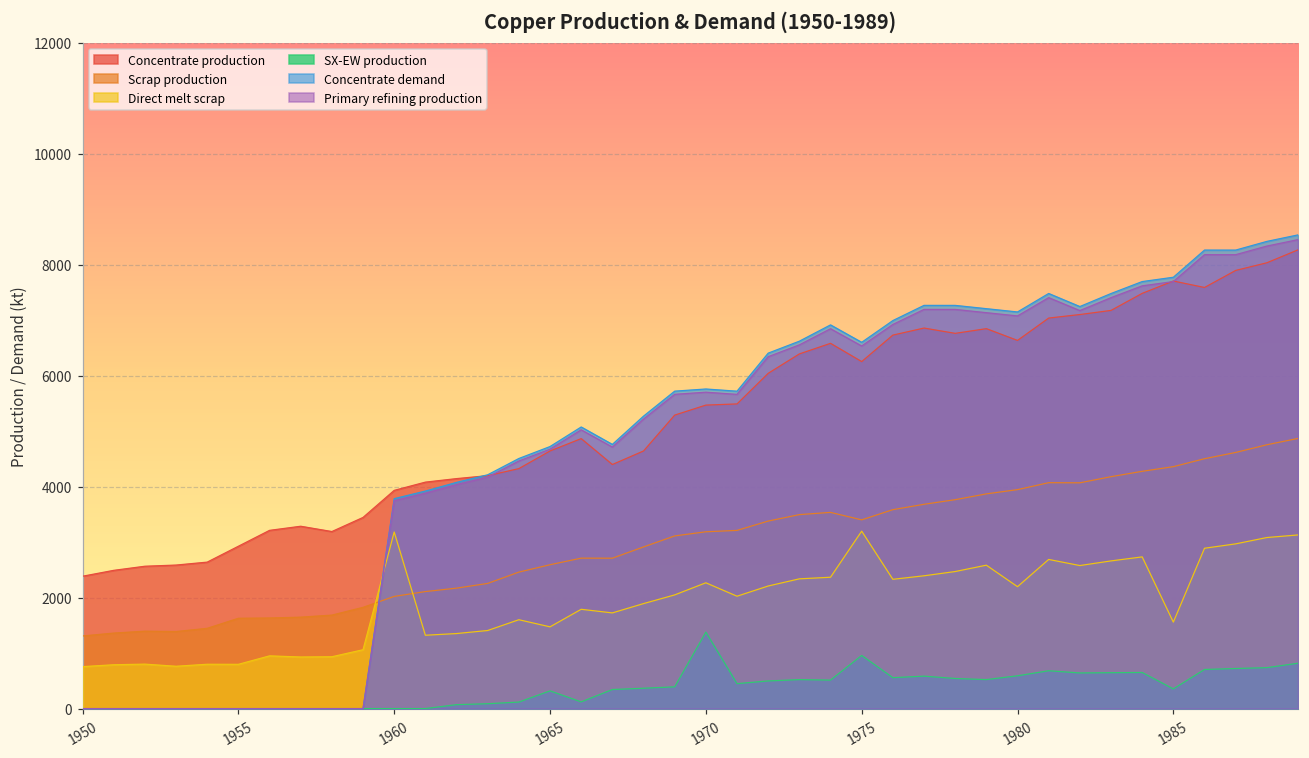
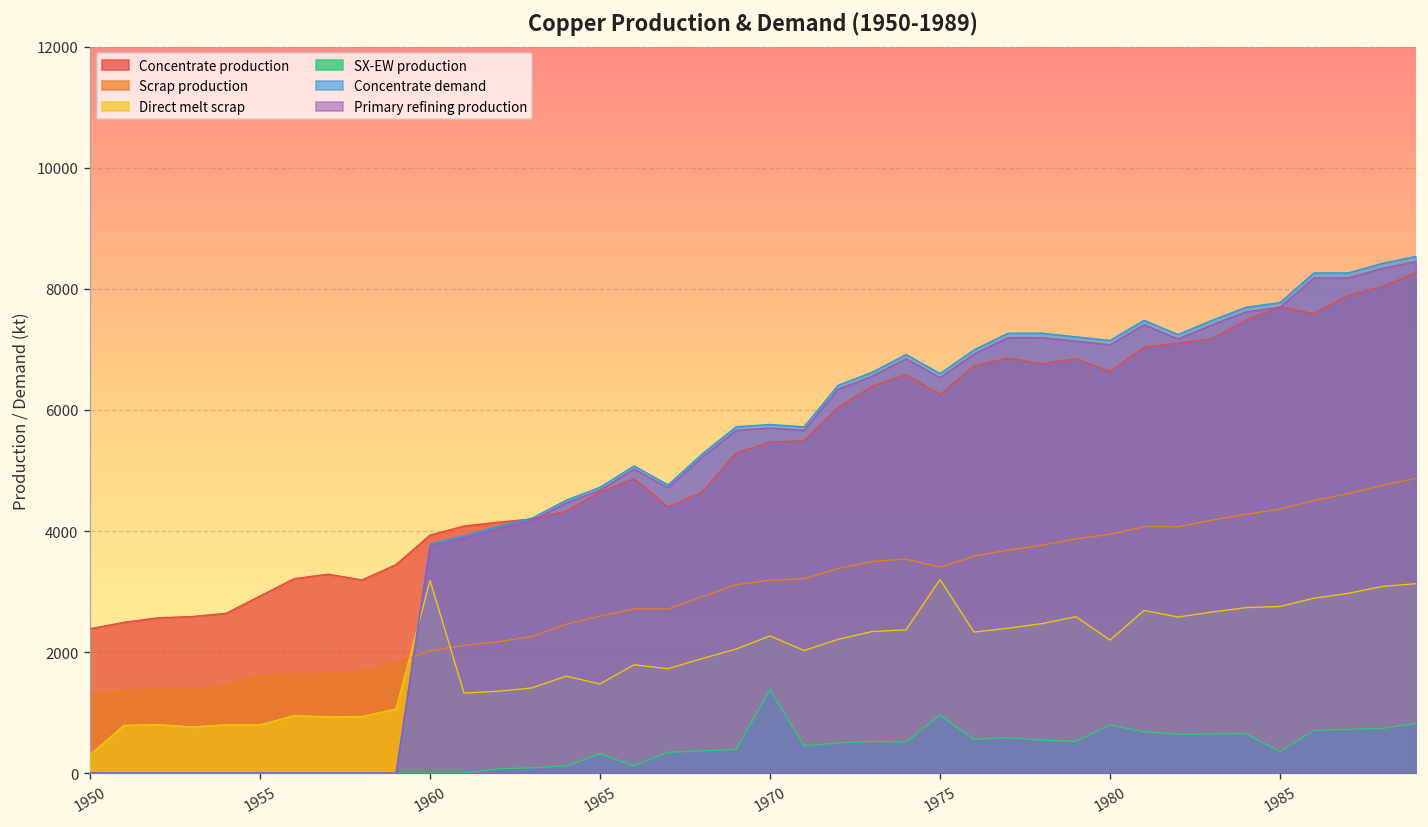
Direct melt scrap, 1950: 800 -> 300
SX-EW production, 1980: 600 -> 800
Direct melt scrap, 1985: 1600 -> 2800
